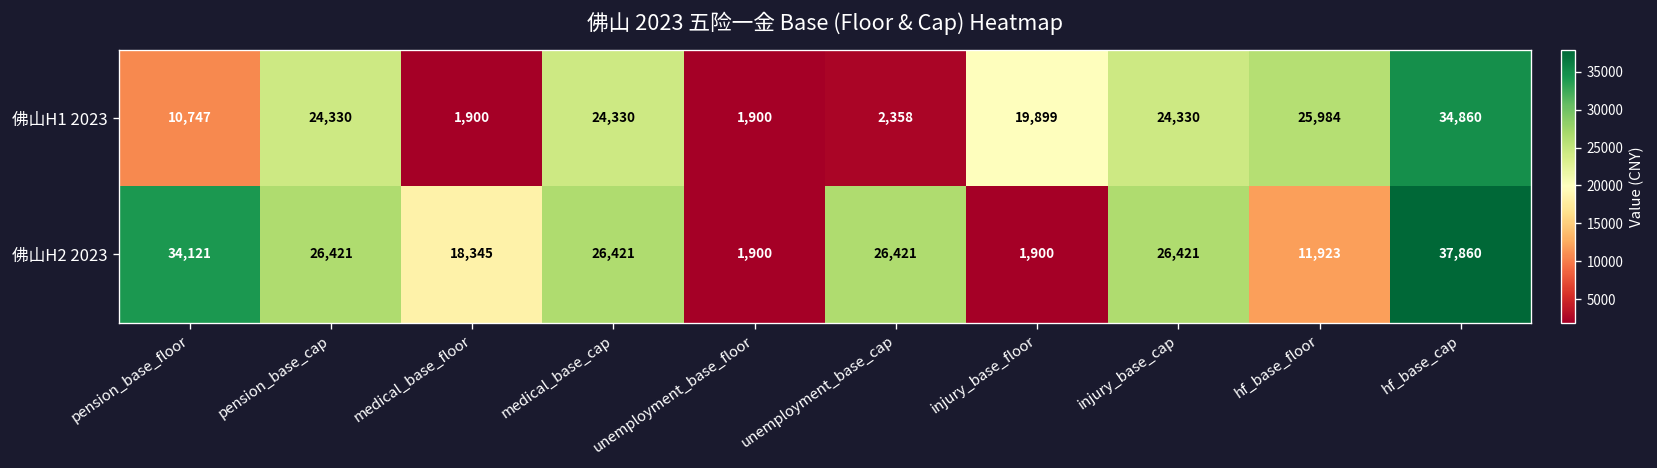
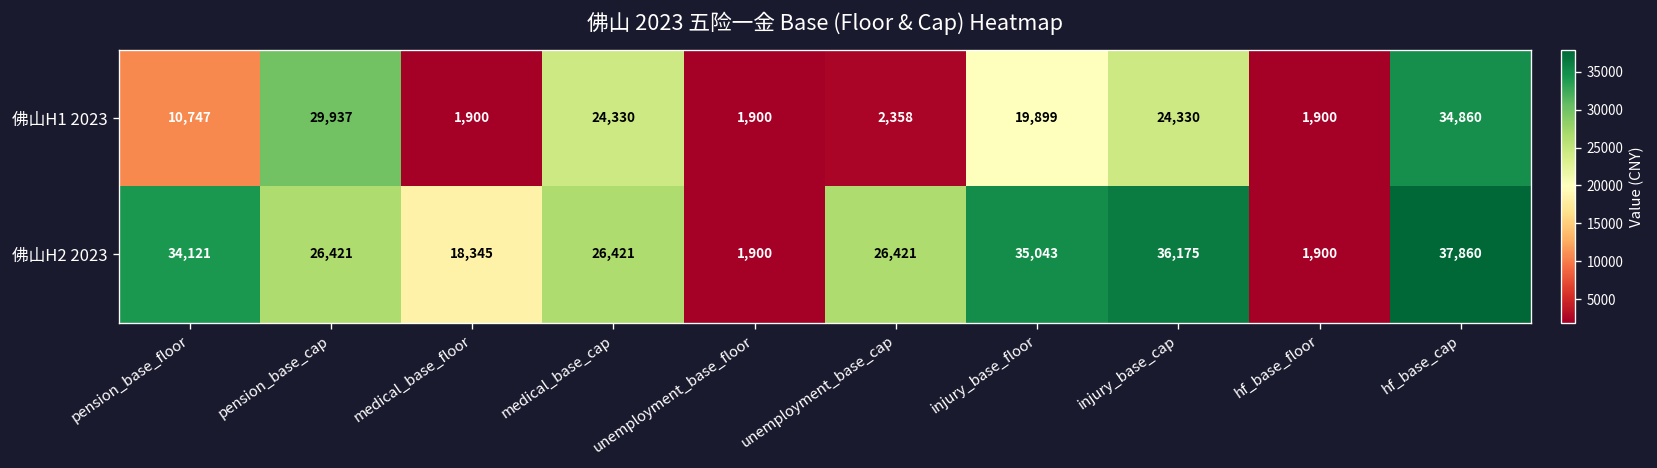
佛山H1 2023, pension_base_cap: 24,330 -> 29,937
佛山H1 2023, hf_base_floor: 25,984 -> 1,900
佛山H2 2023, injury_base_floor: 1,900 -> 35,043
佛山H2 2023, injury_base_cap: 26,421 -> 36,175
佛山H2 2023, hf_base_floor: 11,923 -> 1,900
